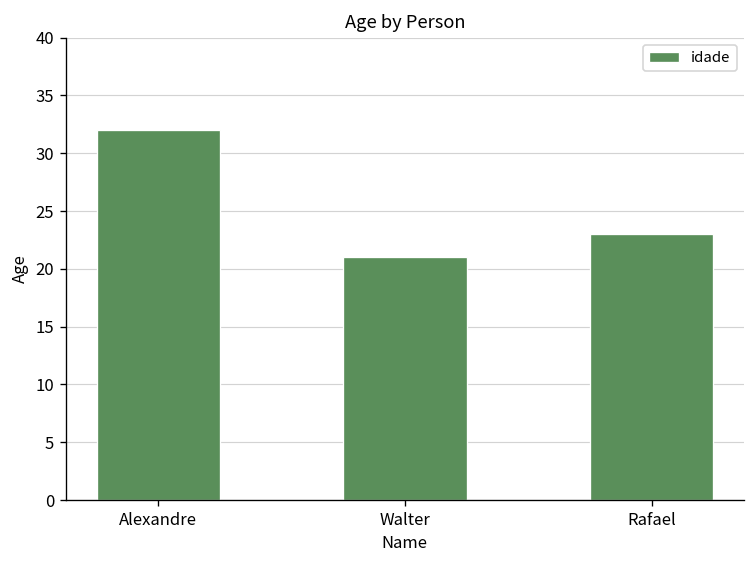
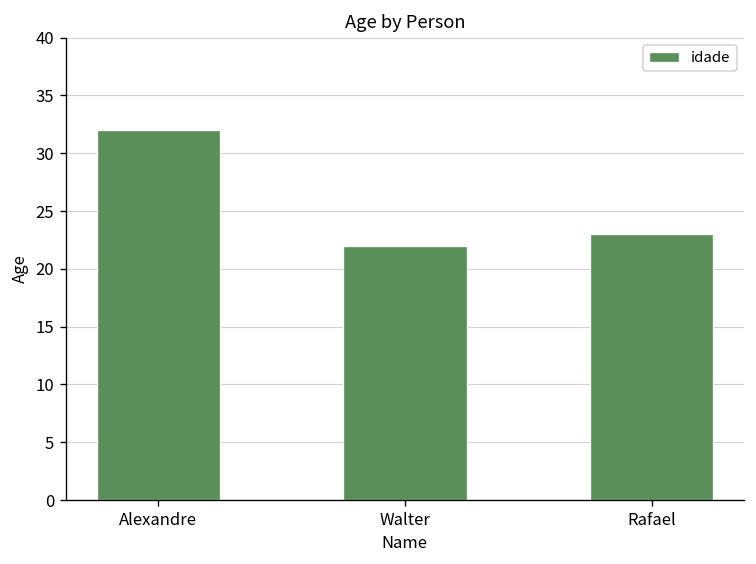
Walter: 21 -> 22
